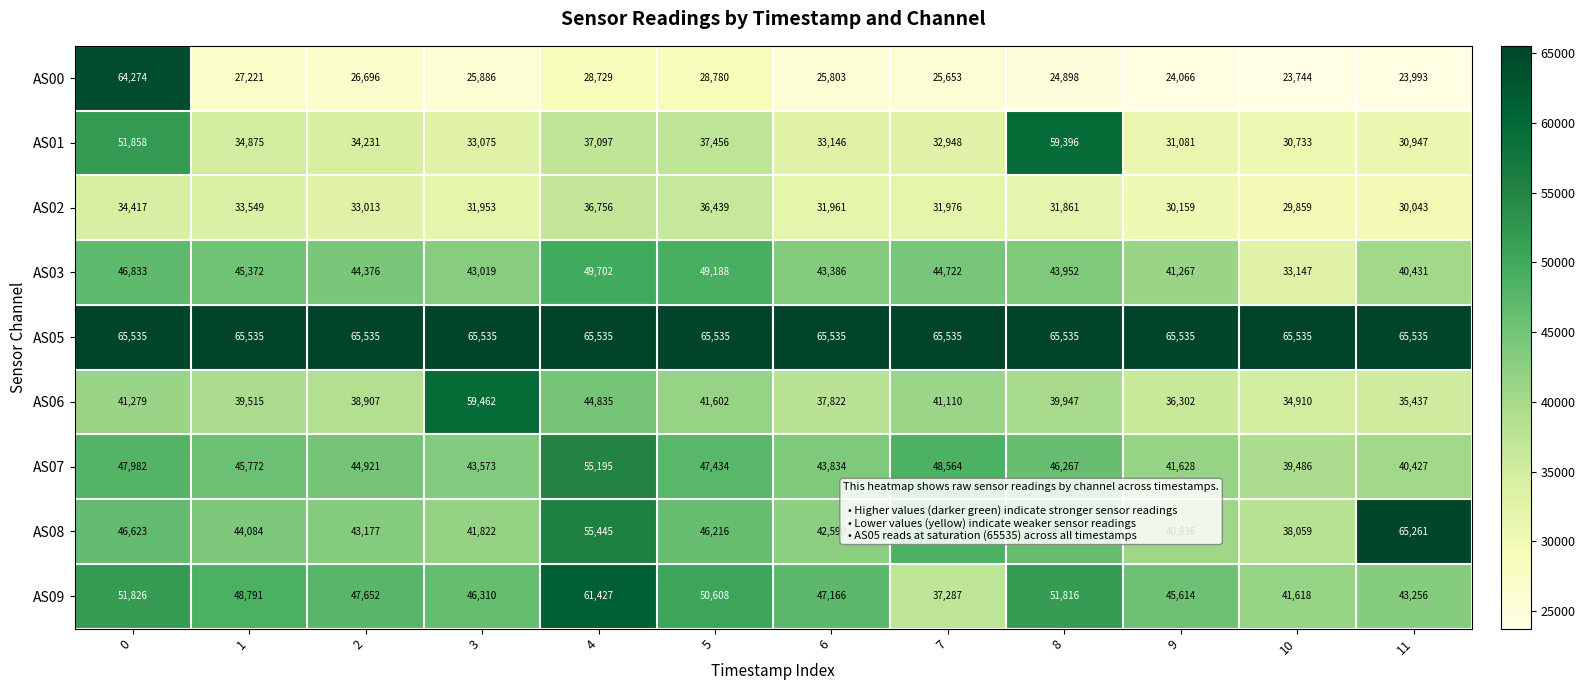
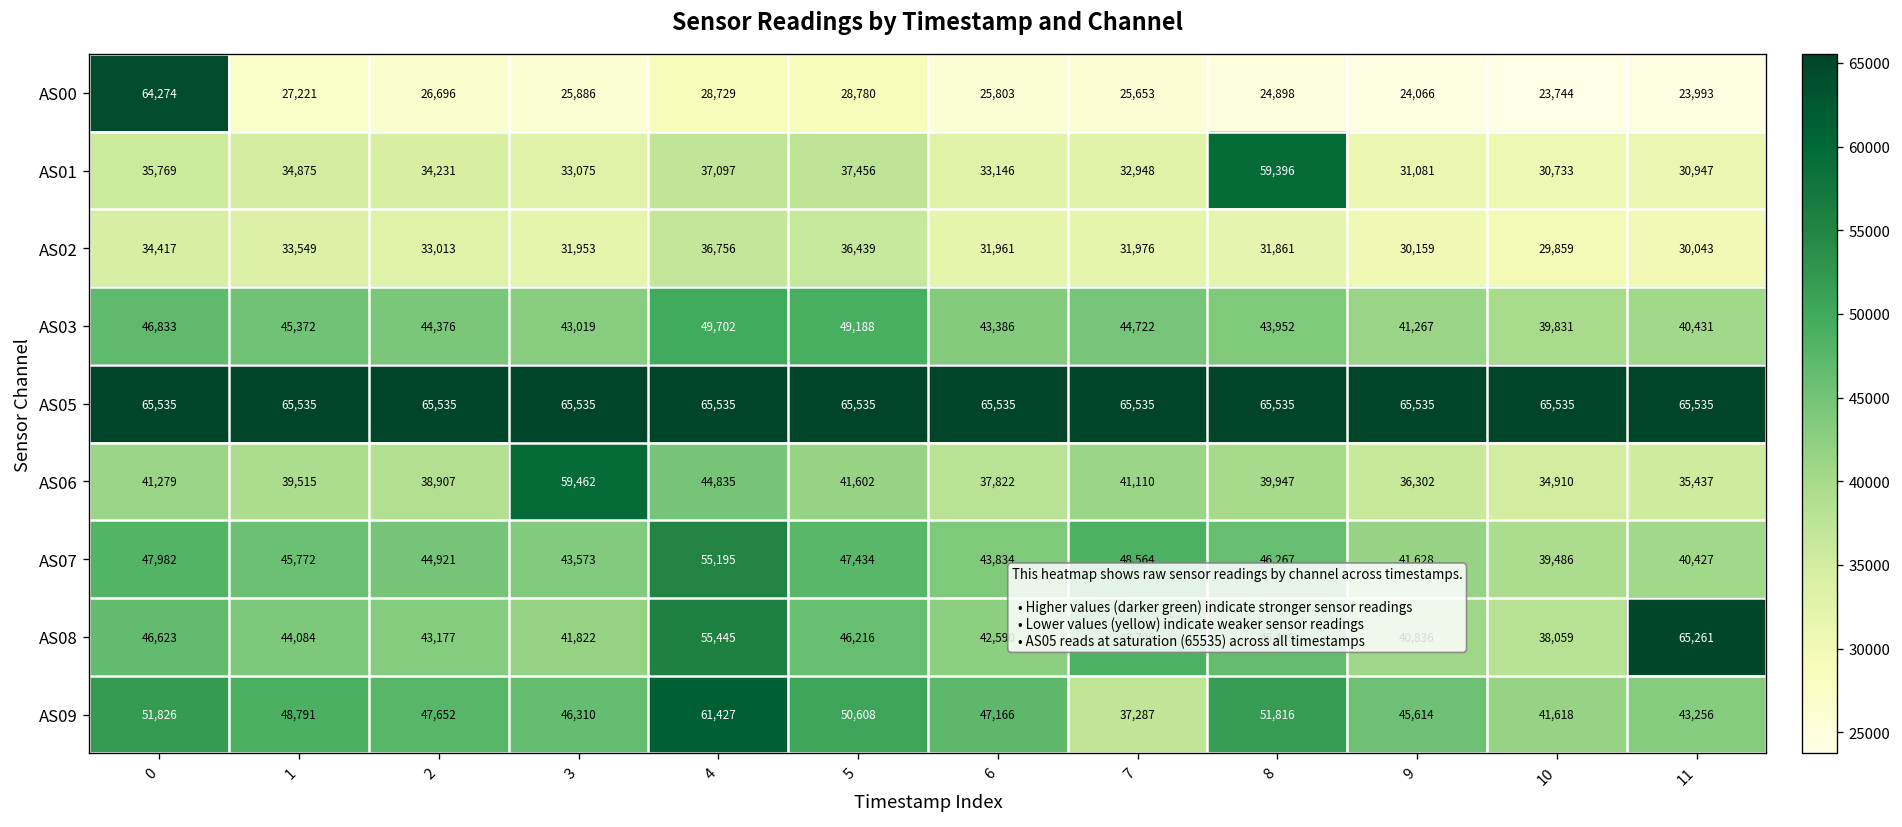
AS01, 0: 51,858 -> 35,769
AS03, 10: 33,147 -> 39,831
